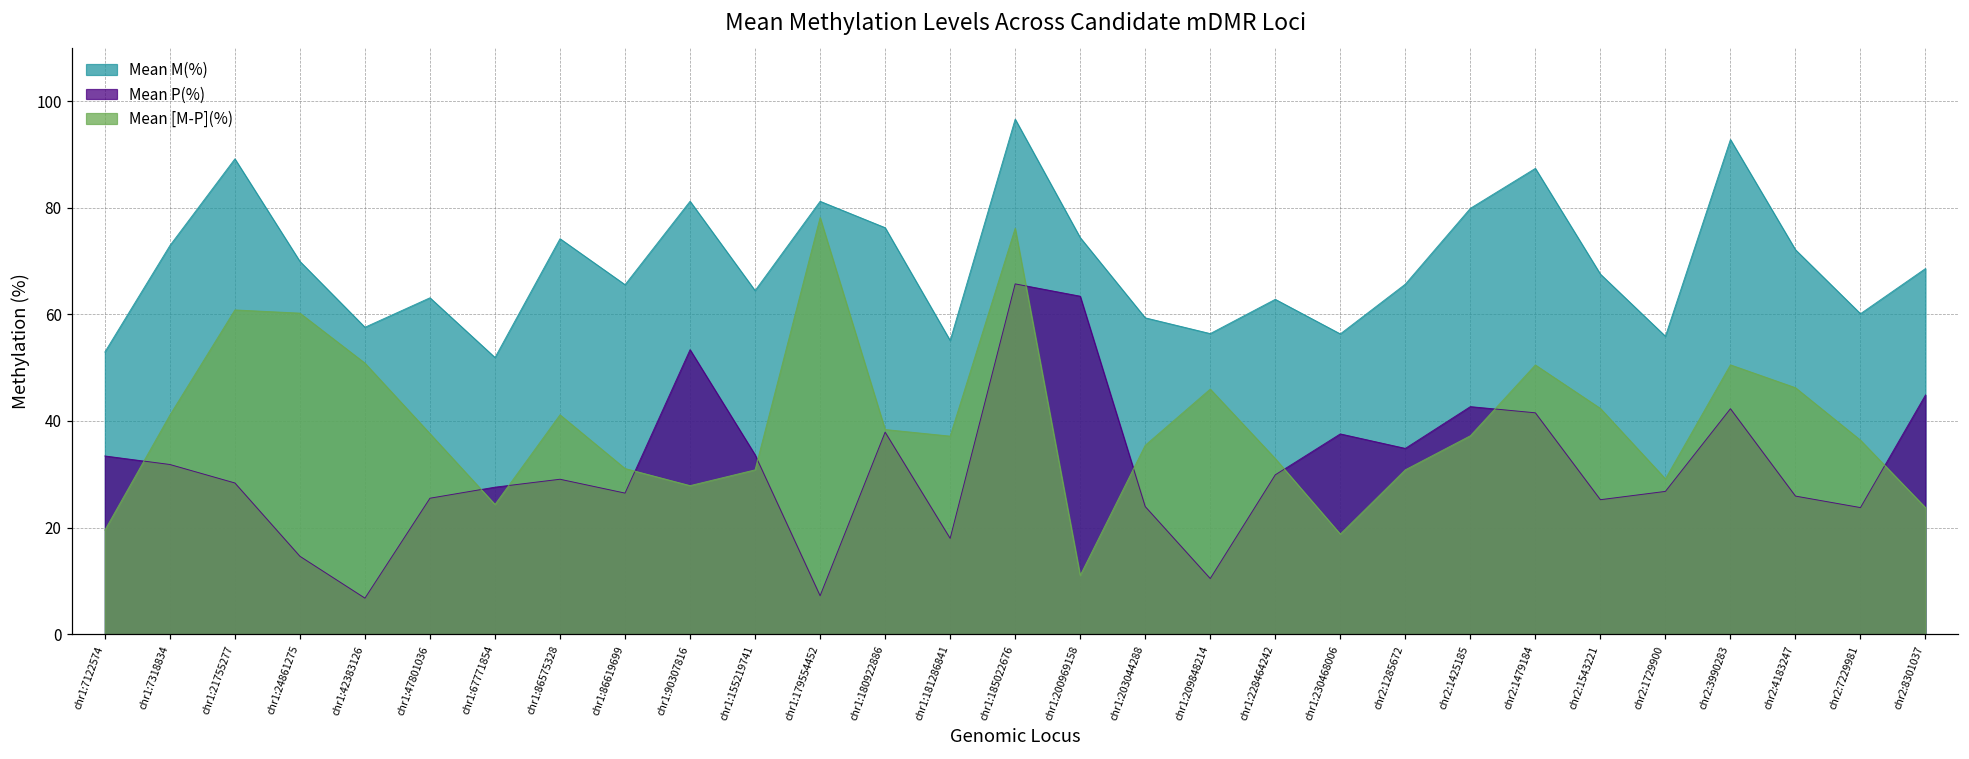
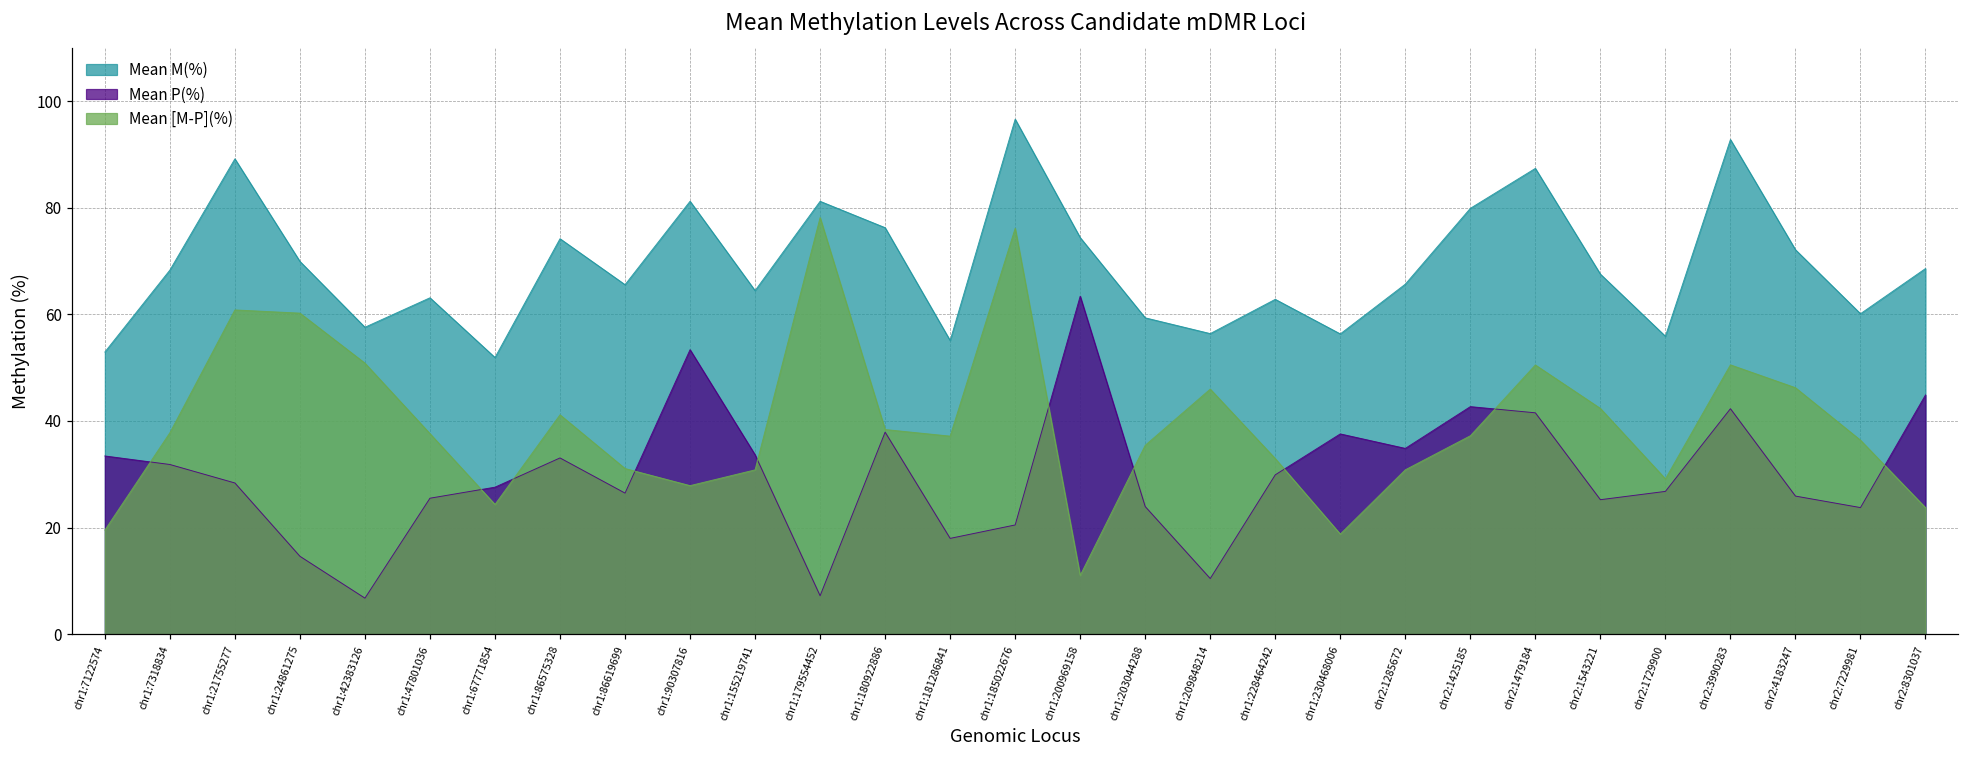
Mean M(%), chr1:7318834: 73 -> 68
Mean [M-P](%), chr1:7318834: 41 -> 38
Mean P(%), chr1:86575328: 29 -> 33
Mean P(%), chr1:185022676: 66 -> 20
